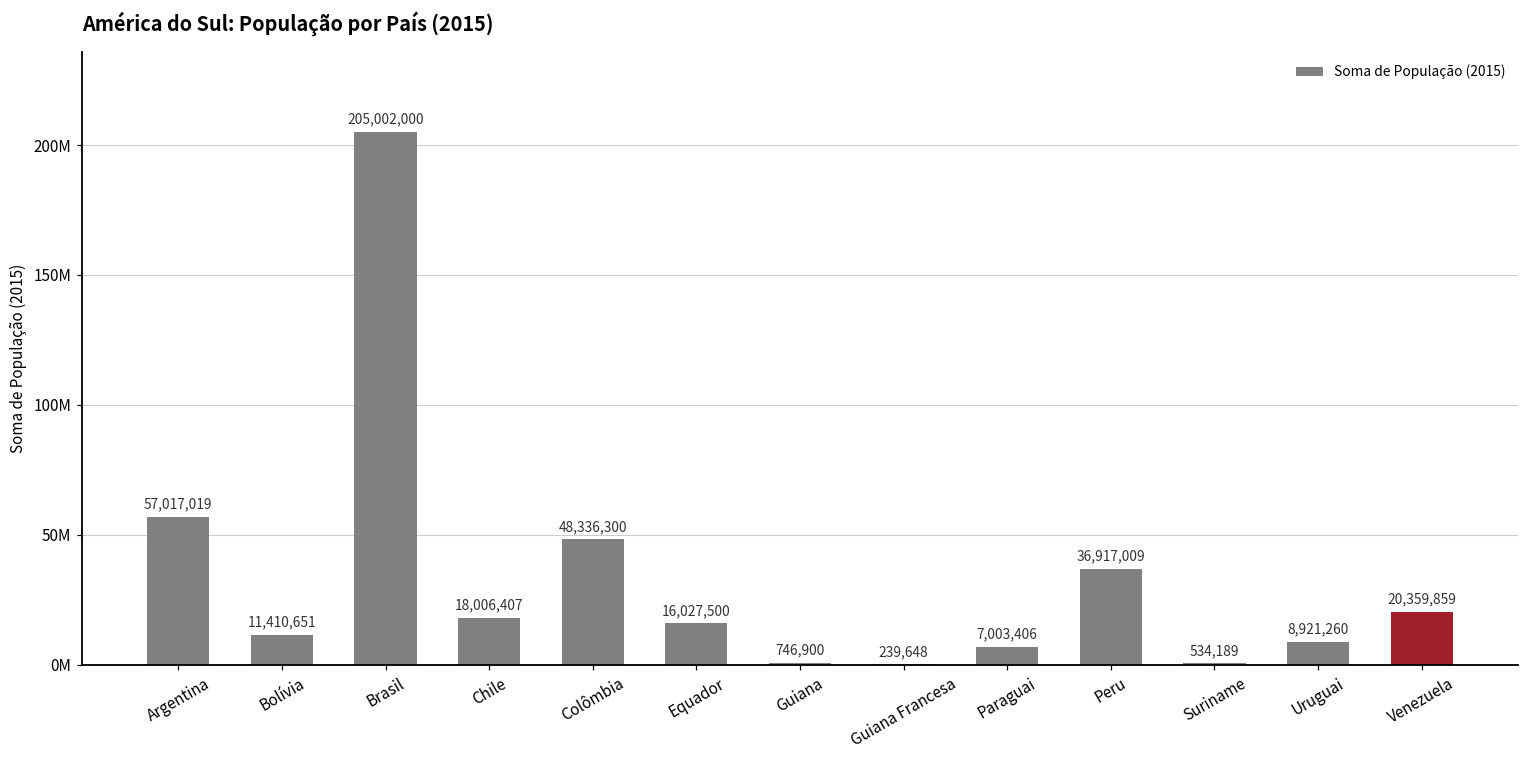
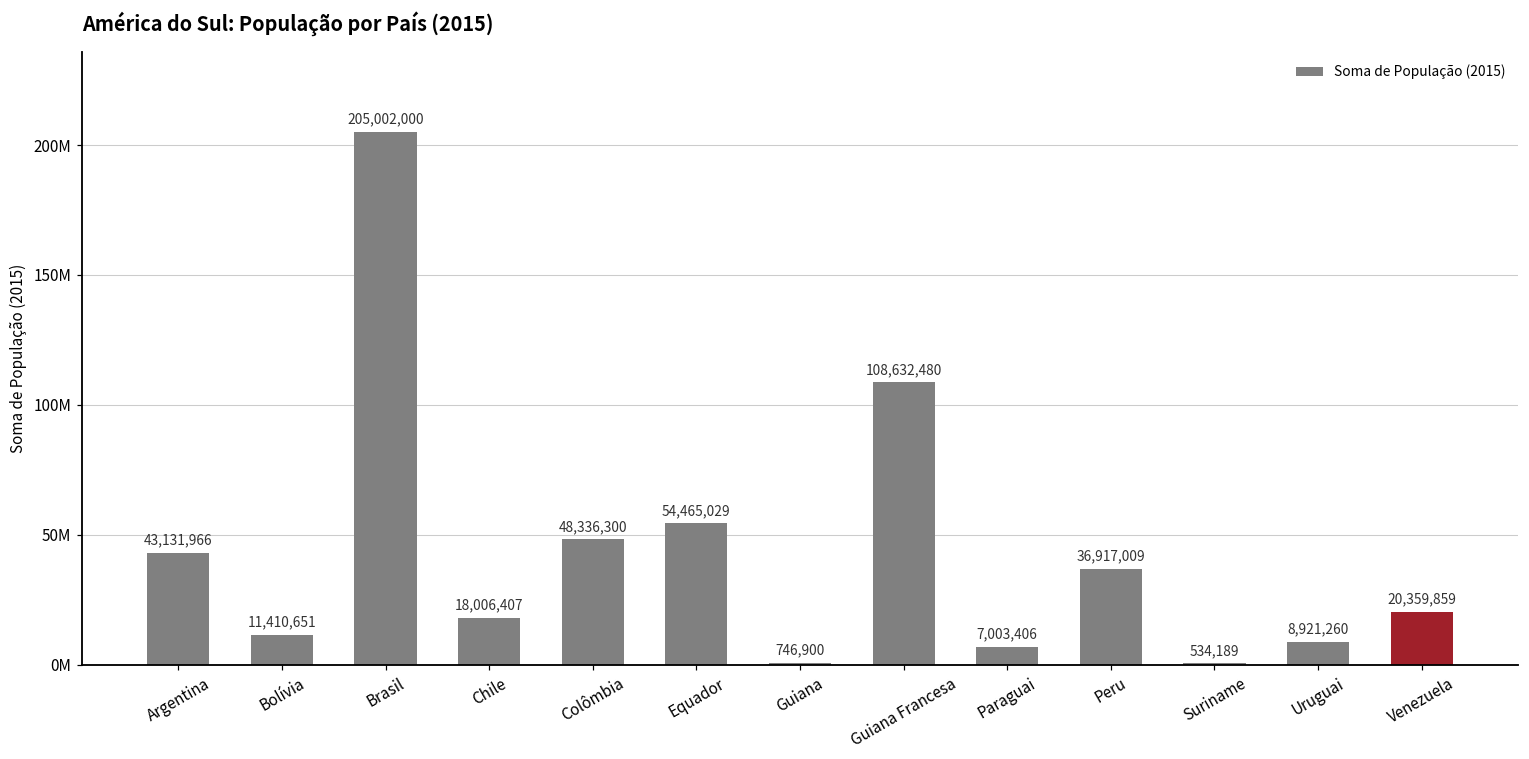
Argentina: 57,017,019 -> 43,131,966
Equador: 16,027,500 -> 54,465,029
Guiana Francesa: 239,648 -> 108,632,480
